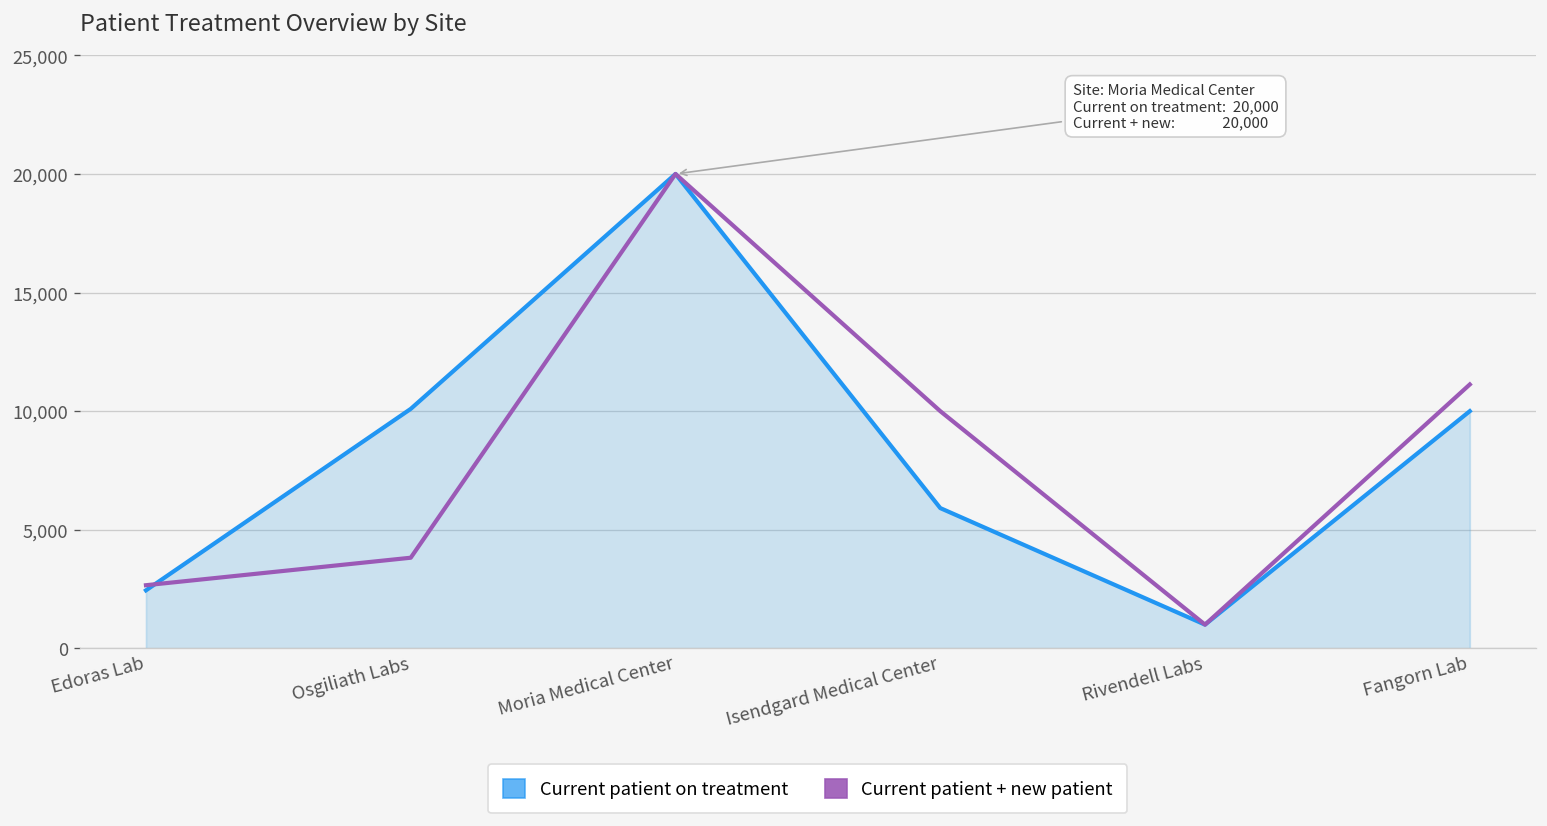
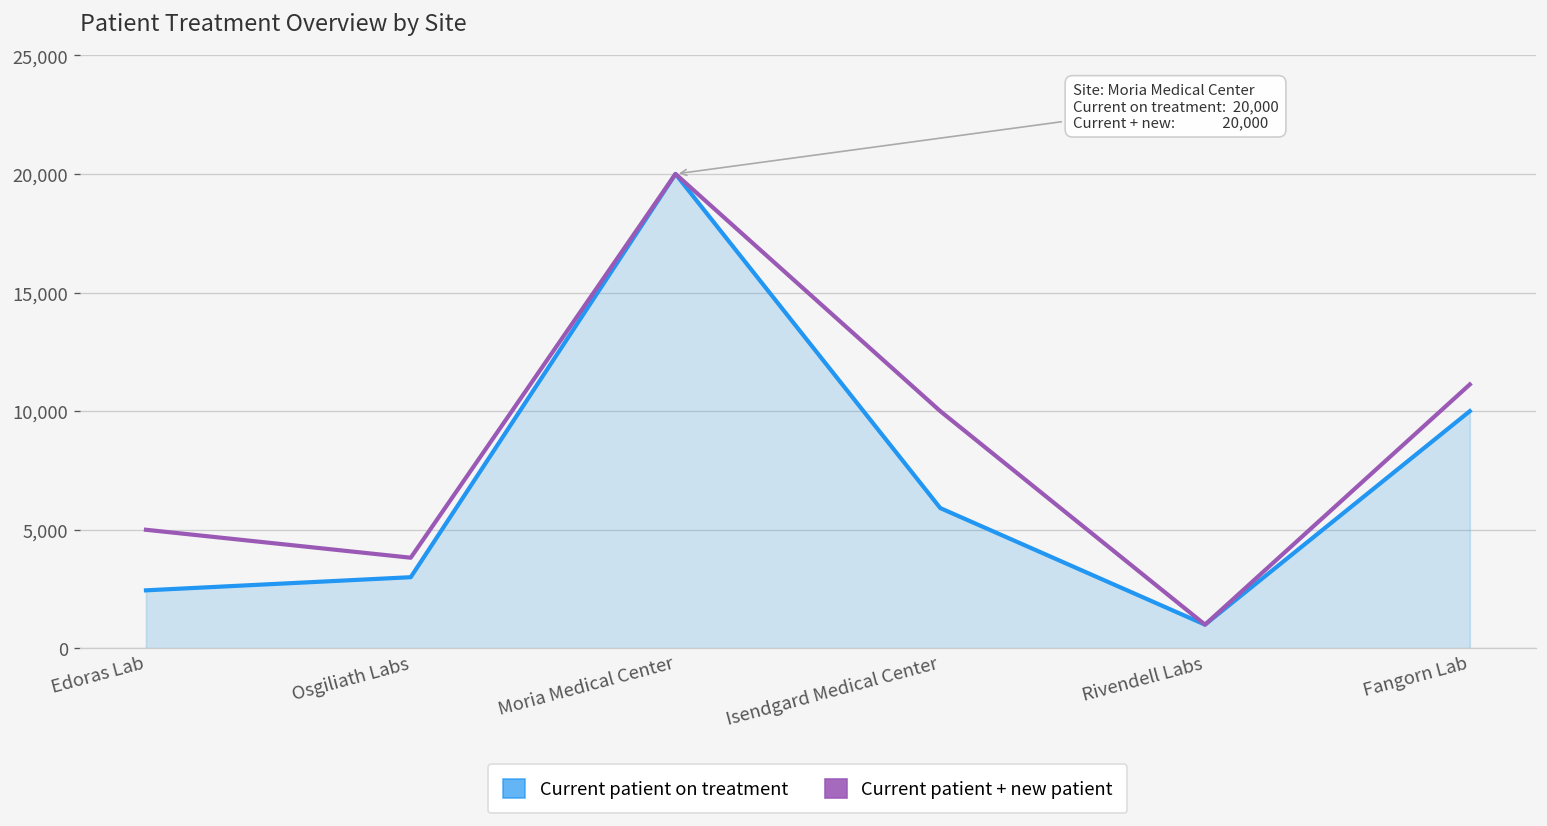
Current patient + new patient, Edoras Lab: 2,700 -> 5,000
Current patient on treatment, Osgiliath Labs: 10,100 -> 3,000
